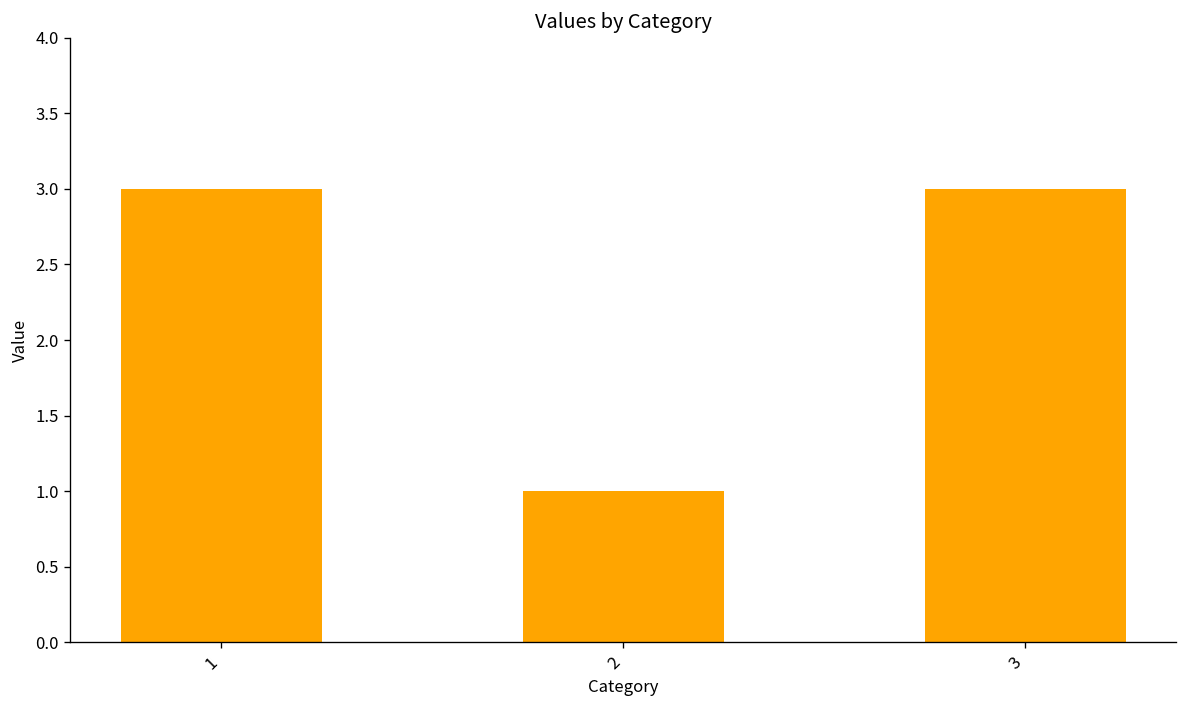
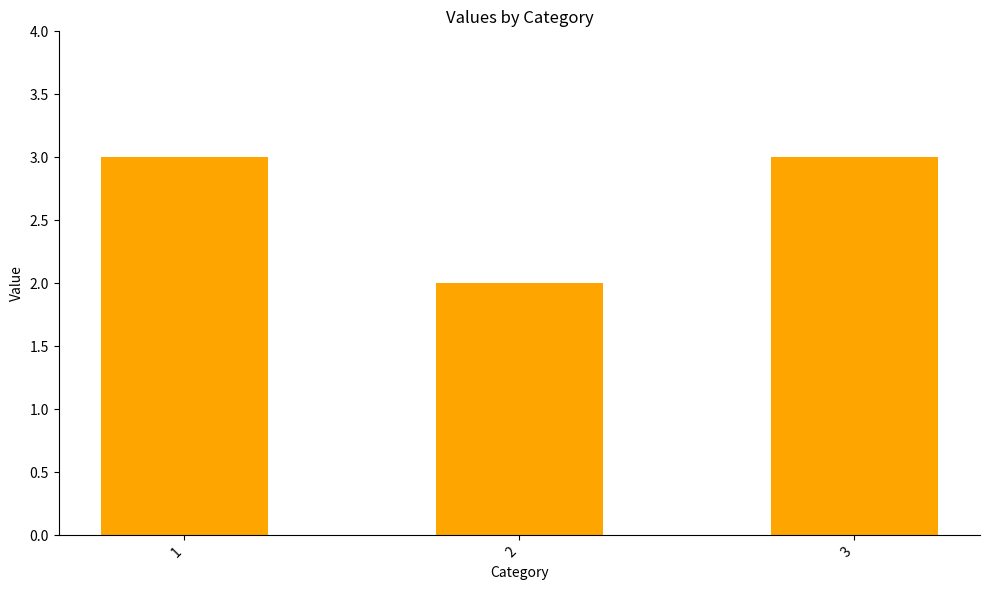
2: 1 -> 2
